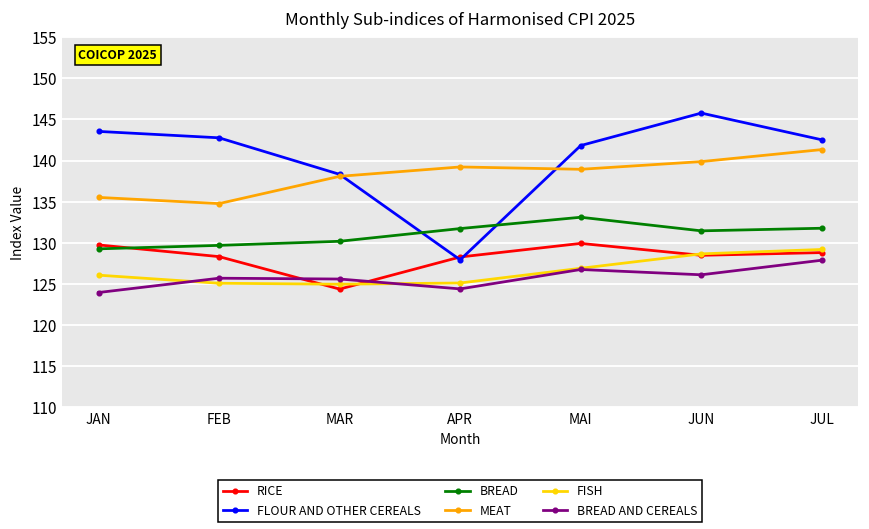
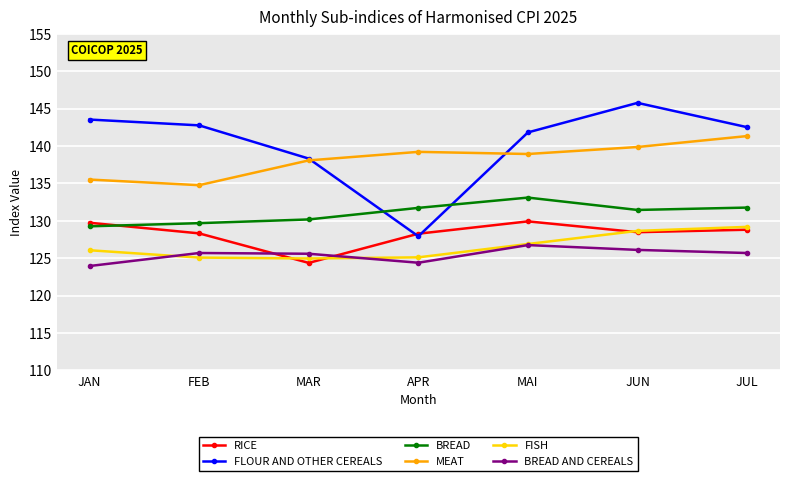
BREAD AND CEREALS, JUL: 128 -> 126
